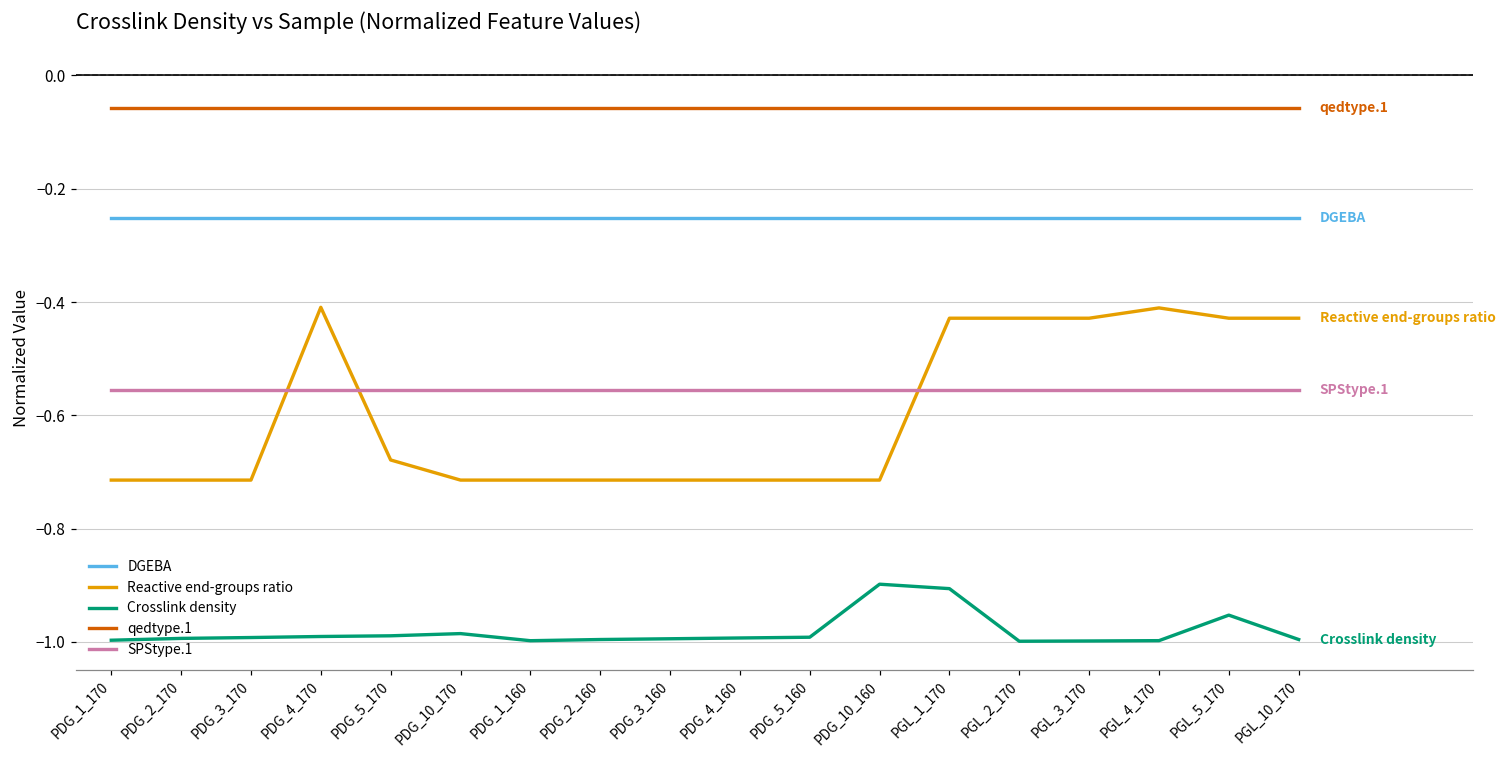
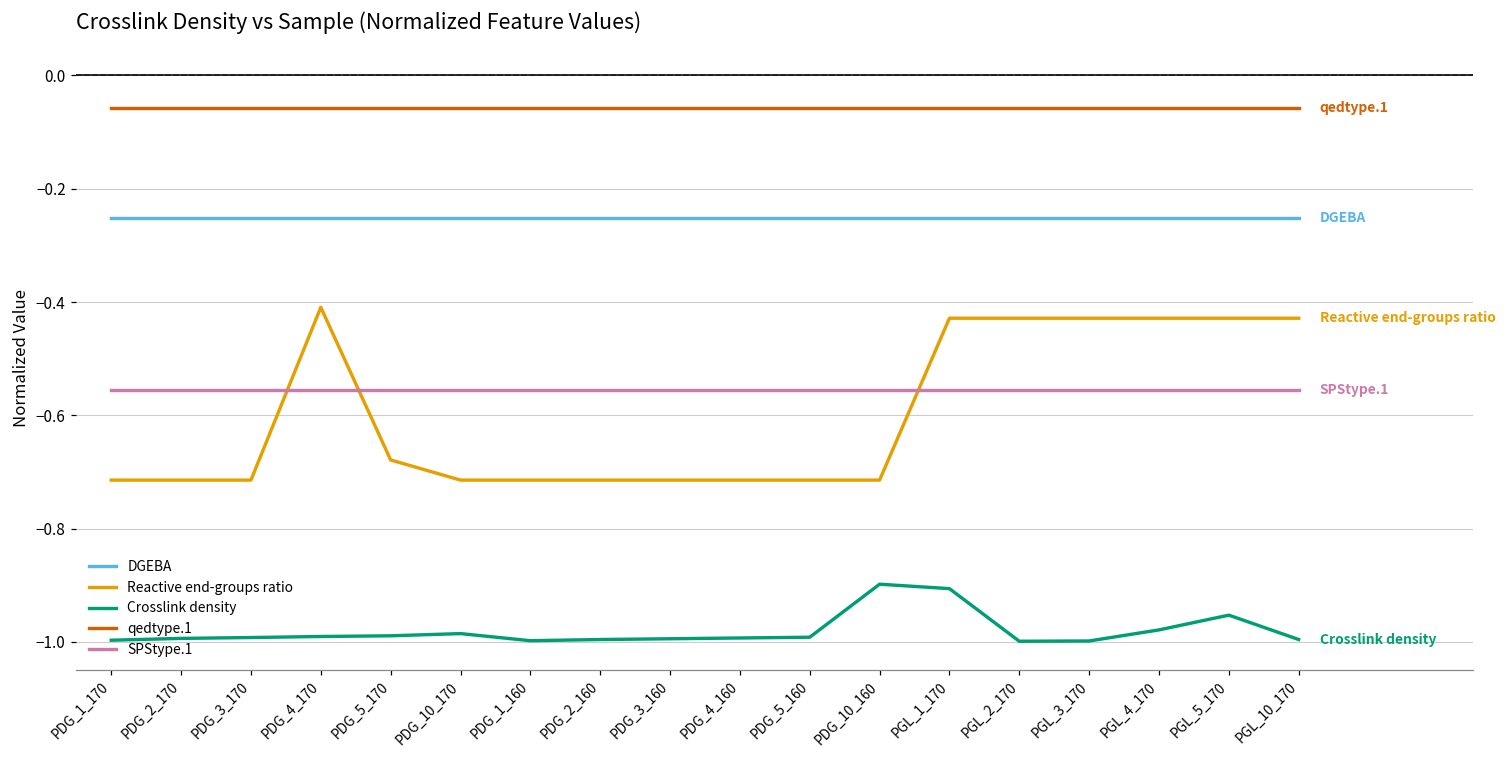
Reactive end-groups ratio, PGL_4_170: -0.41 -> -0.43
Crosslink density, PGL_4_170: -1.00 -> -0.98
